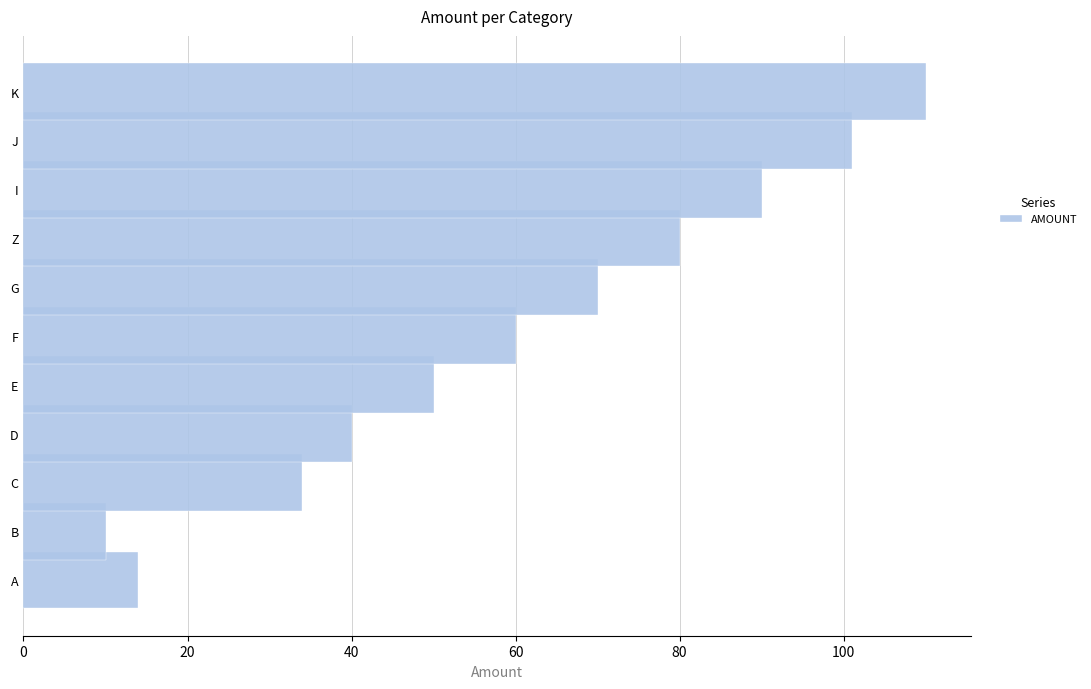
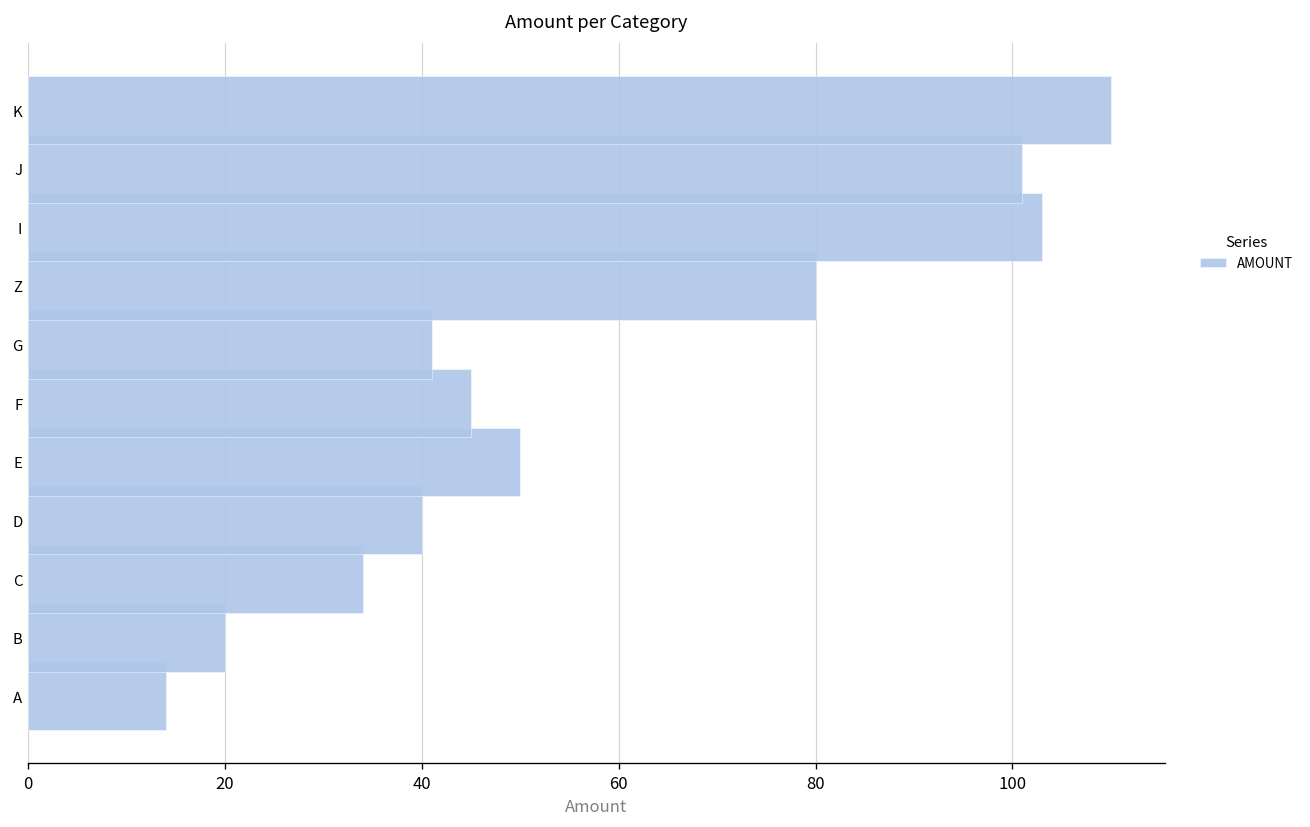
I: 90 -> 103
G: 70 -> 41
F: 60 -> 45
B: 10 -> 20
